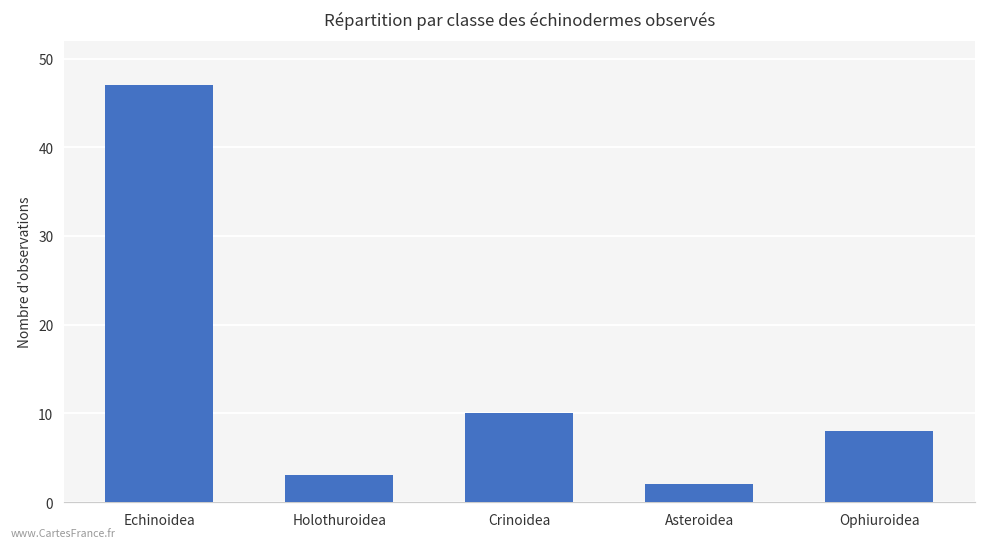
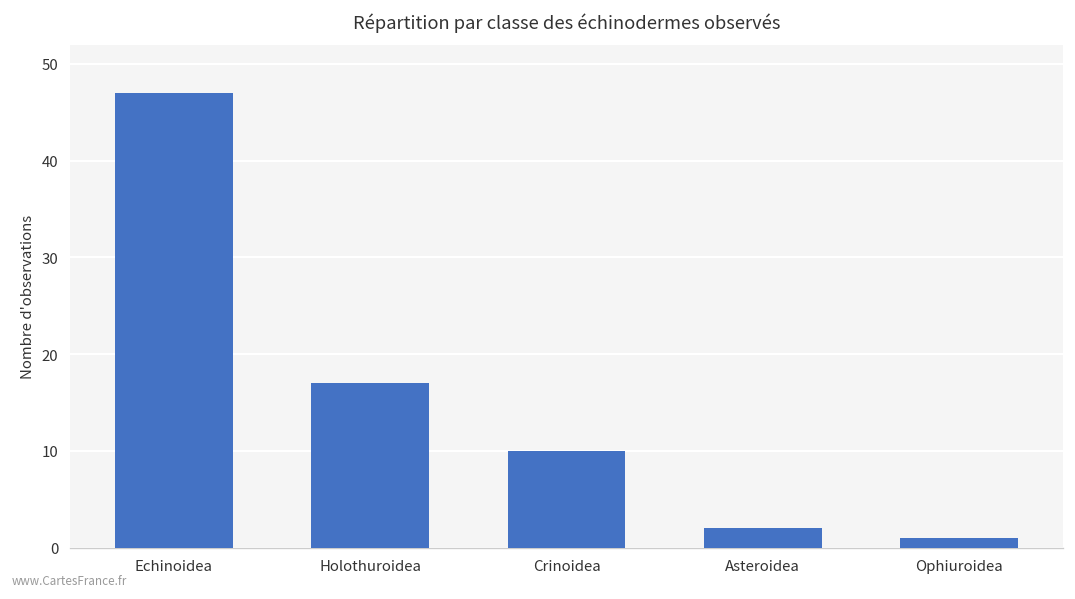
Holothuroidea: 3 -> 17
Ophiuroidea: 8 -> 1
